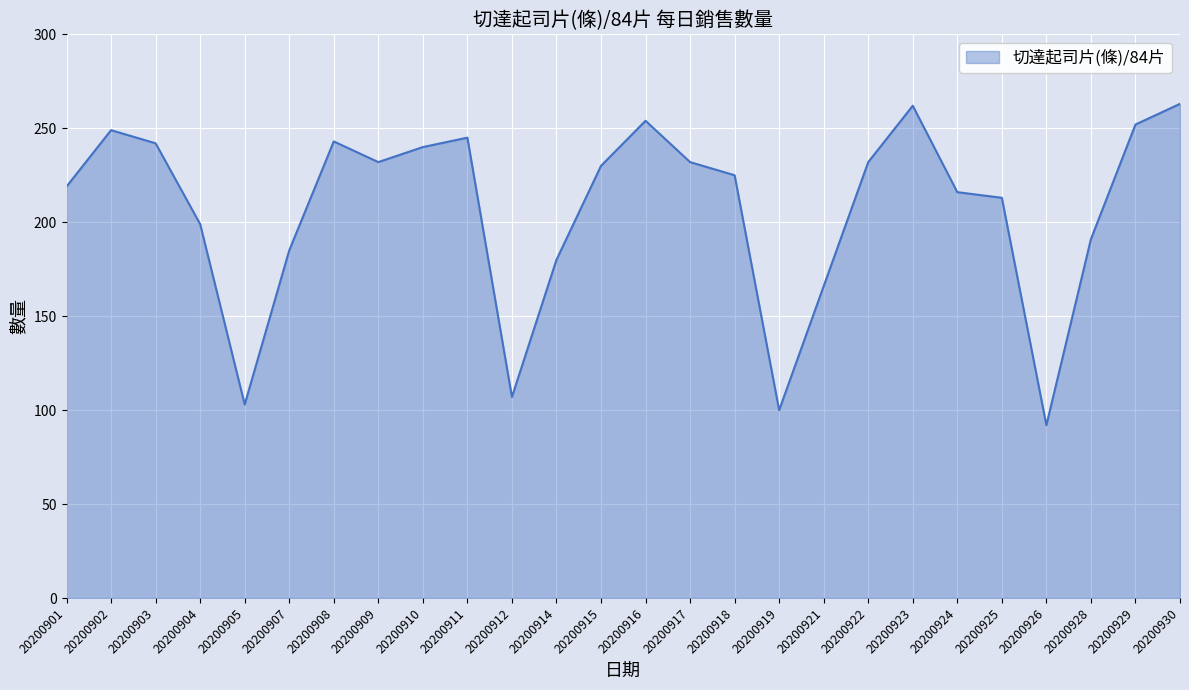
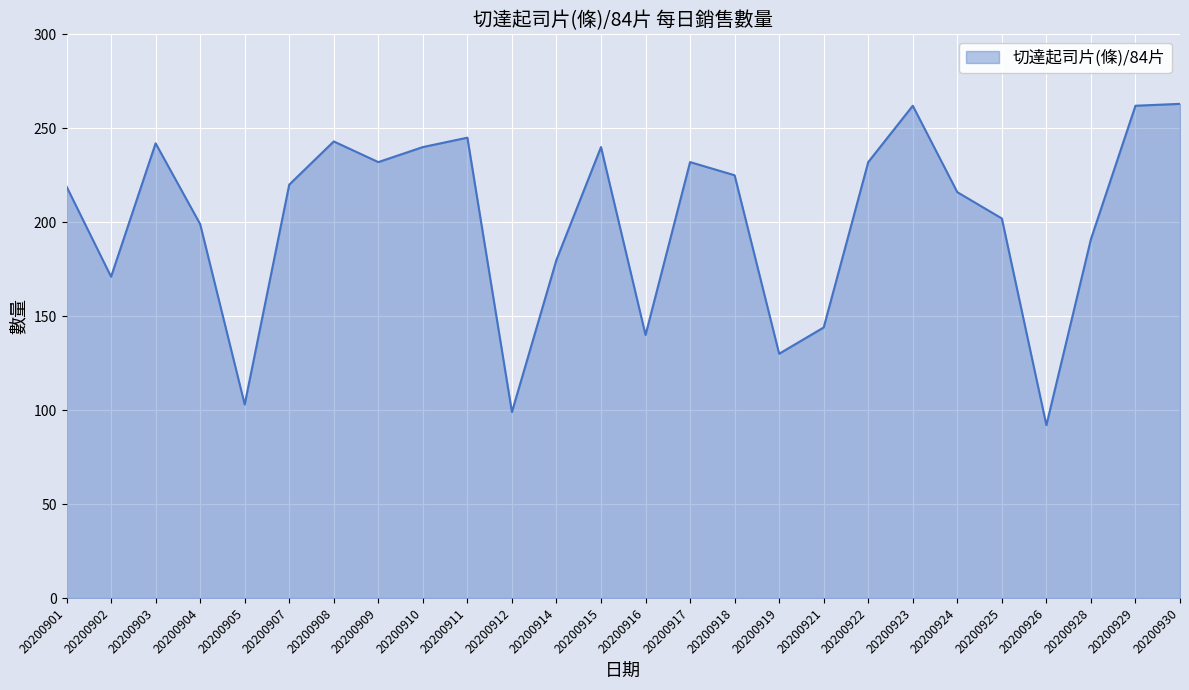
20200902: 249 -> 171
20200907: 185 -> 220
20200912: 107 -> 99
20200915: 230 -> 240
20200916: 254 -> 140
20200919: 100 -> 130
20200921: 166 -> 144
20200925: 213 -> 202
20200929: 252 -> 262
